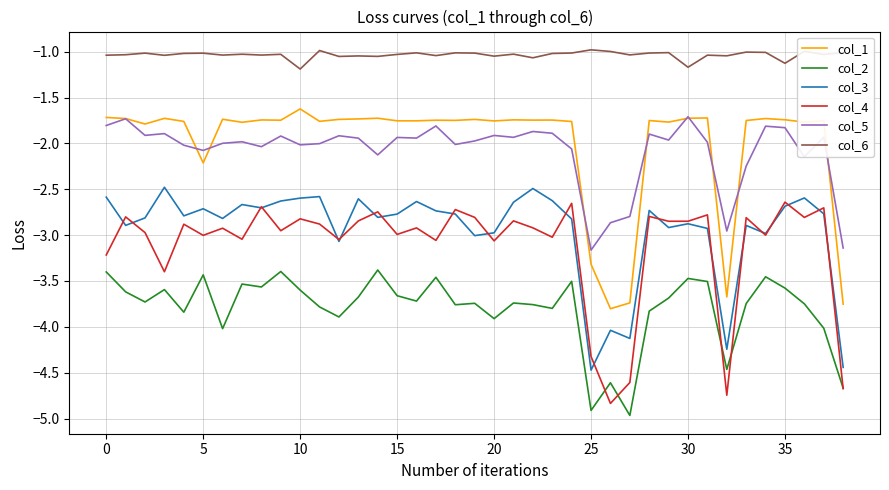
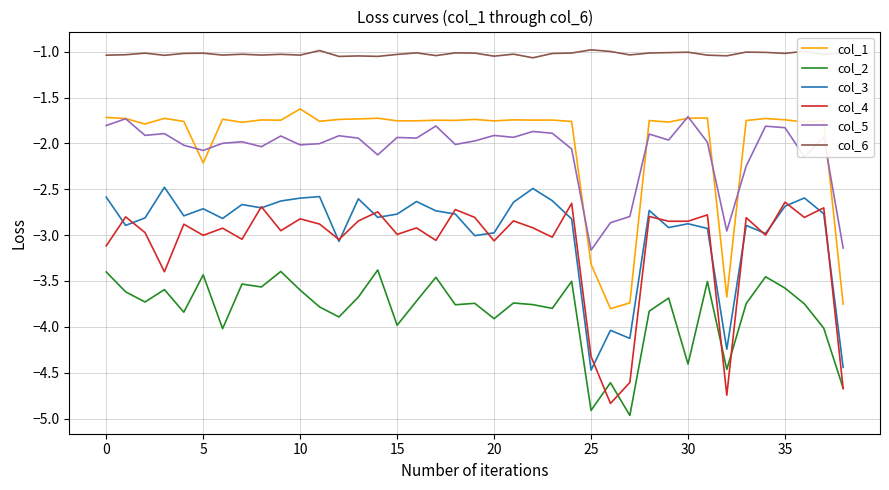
col_4, 0: -3.2 -> -3.1
col_6, 10: -1.2 -> -1.0
col_2, 15: -3.7 -> -4.0
col_2, 30: -3.5 -> -4.4
col_6, 30: -1.2 -> -1.0
col_6, 35: -1.1 -> -1.0
